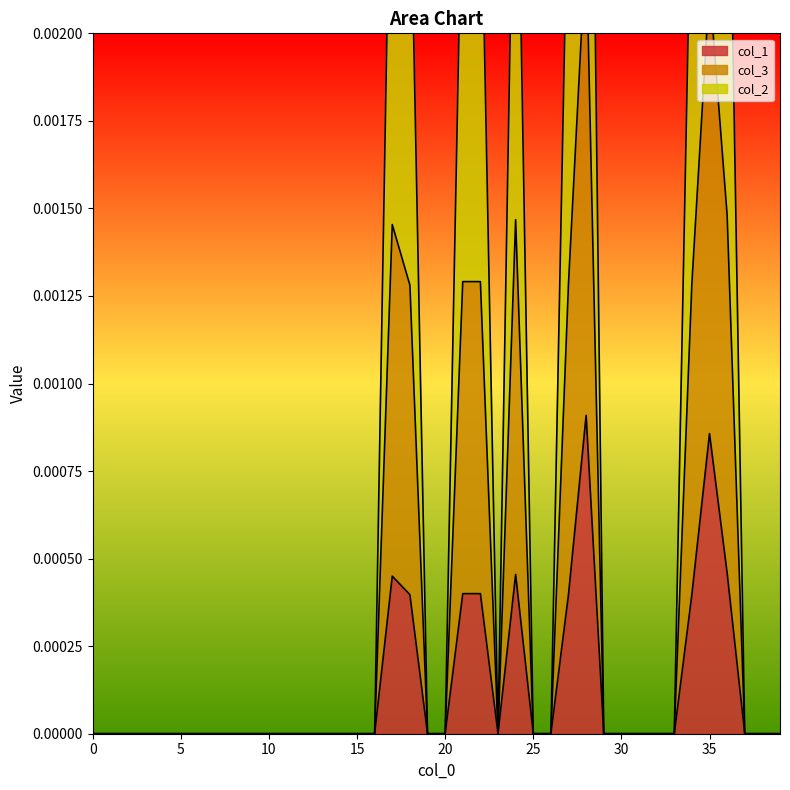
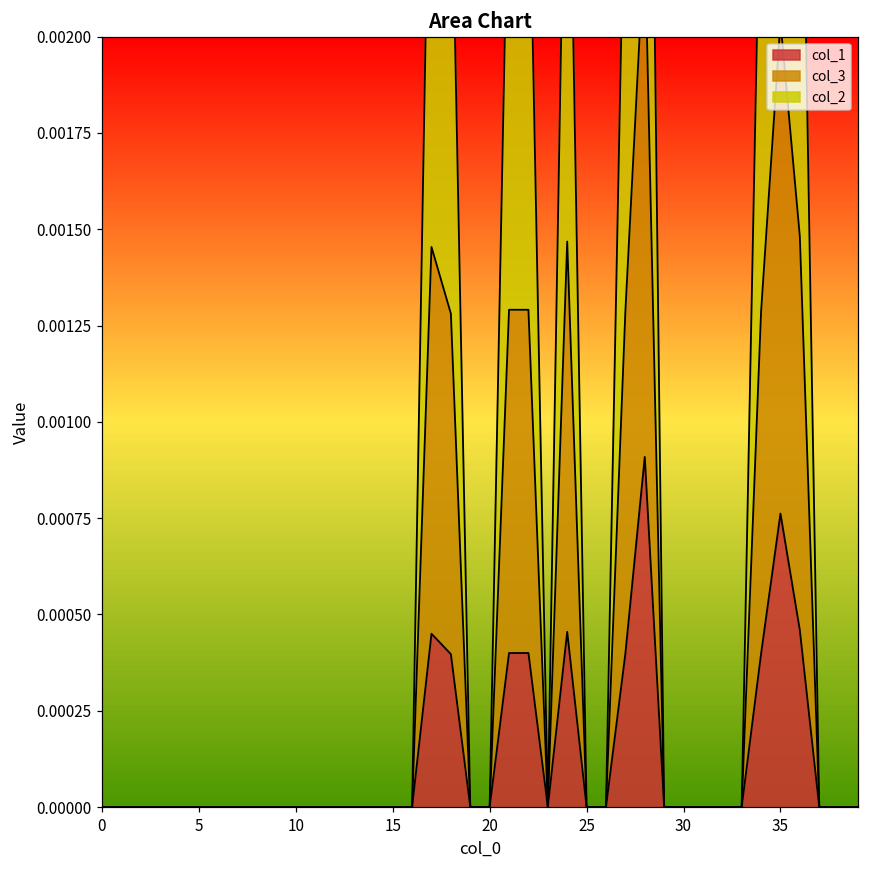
col_1, 35: 0.00086 -> 0.00076
